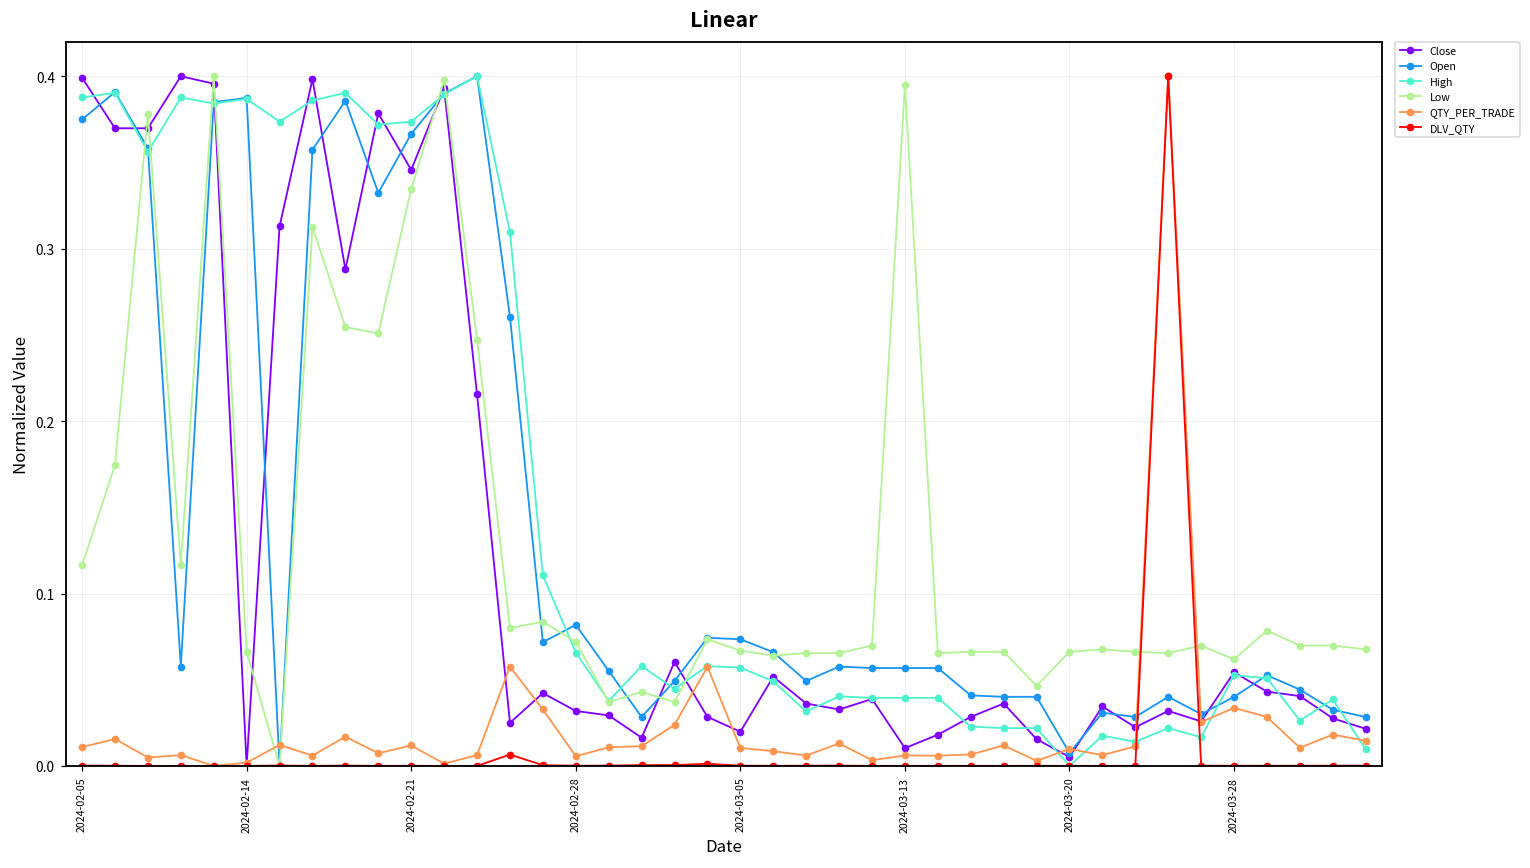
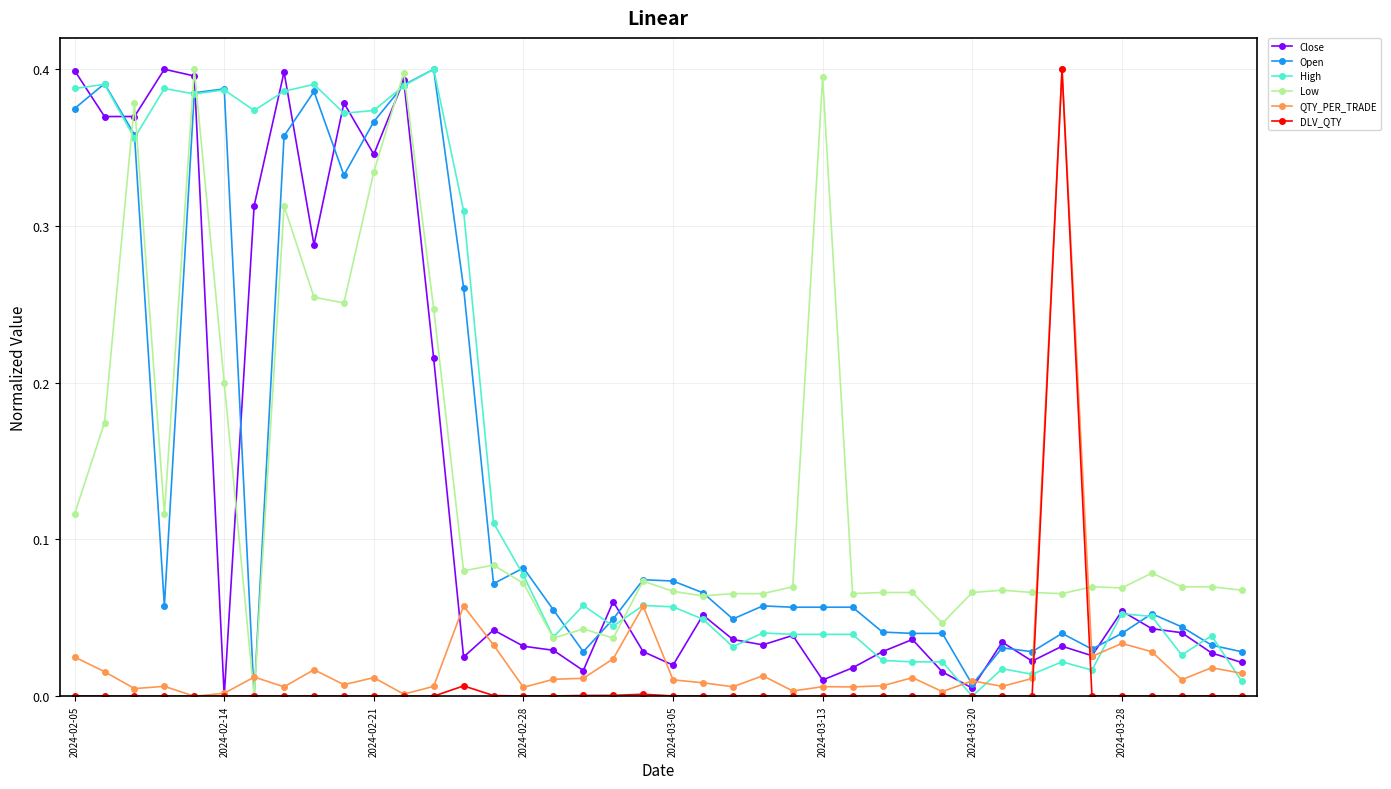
QTY_PER_TRADE, 2024-02-05: 0.011 -> 0.025
Low, 2024-02-14: 0.066 -> 0.200
High, 2024-02-28: 0.066 -> 0.077
Low, 2024-03-28: 0.062 -> 0.069
